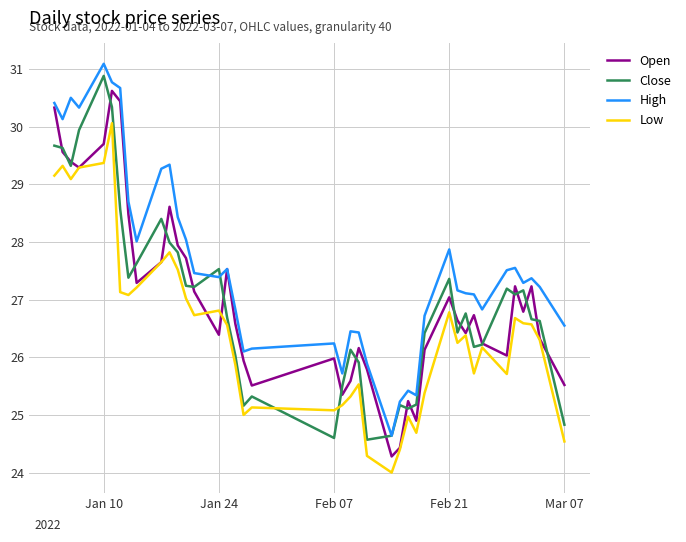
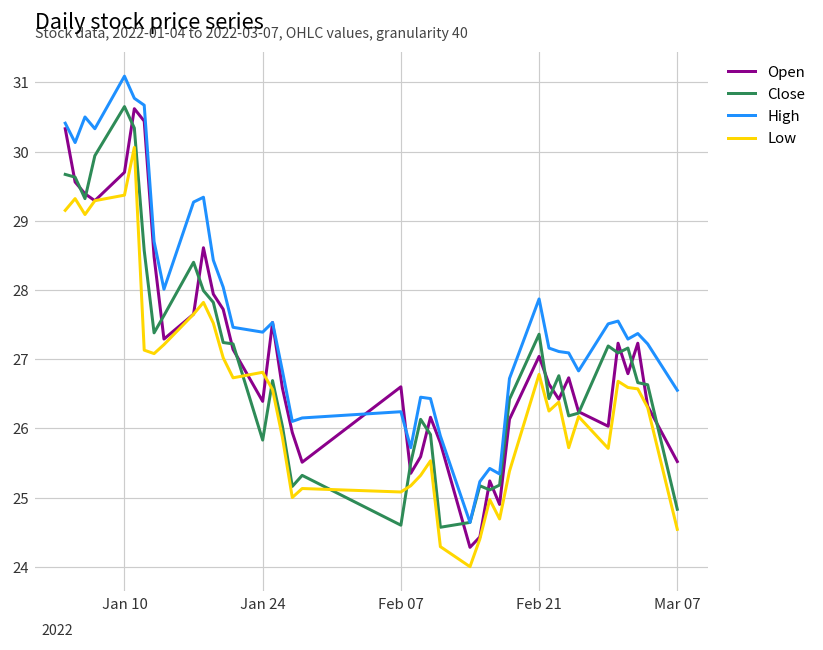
Close, Jan 10: 30.9 -> 30.7
Close, Jan 24: 27.5 -> 25.8
Open, Feb 07: 26.0 -> 26.6
